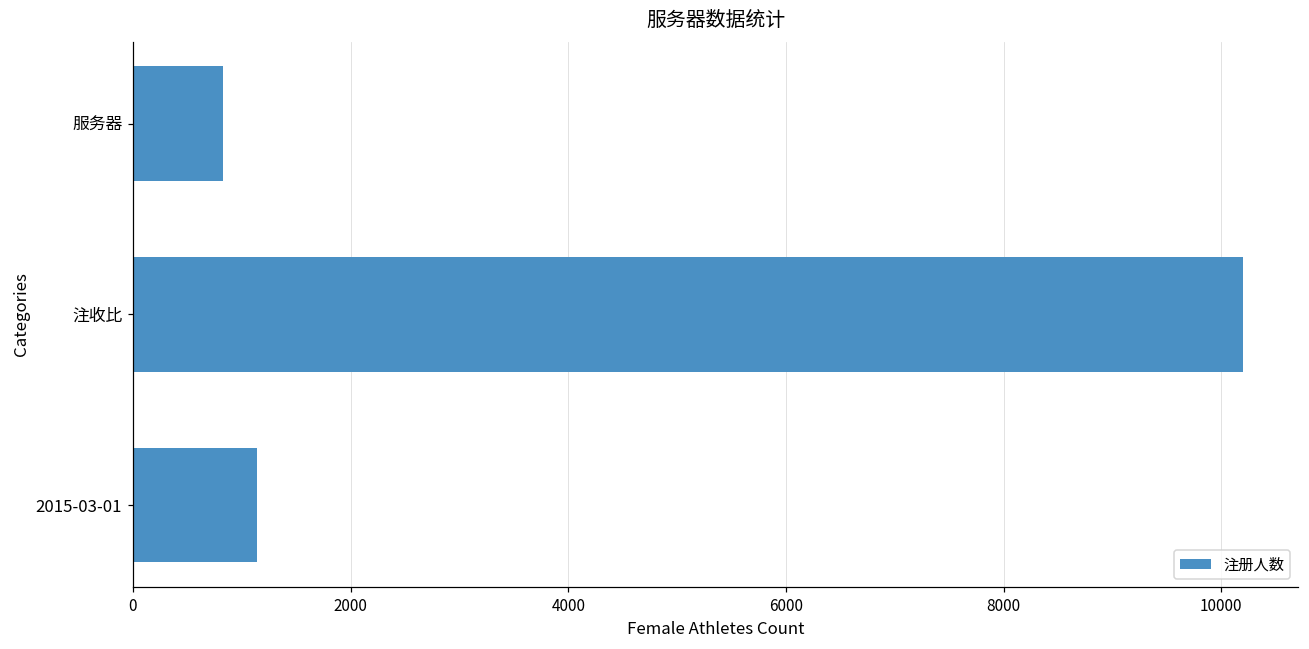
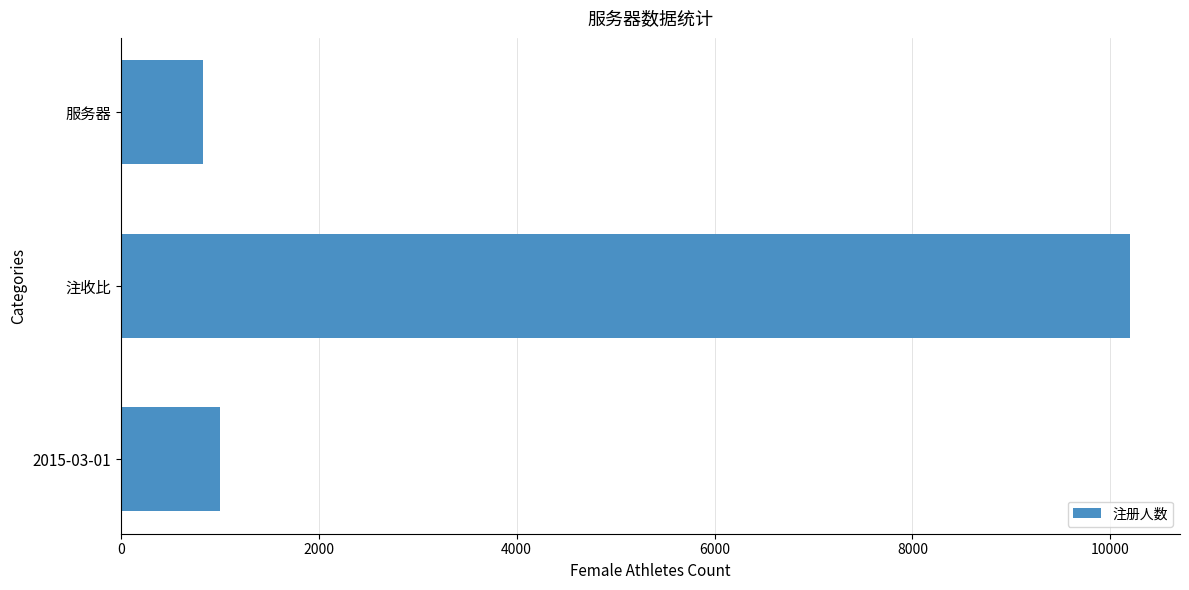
2015-03-01: 1100 -> 1000
